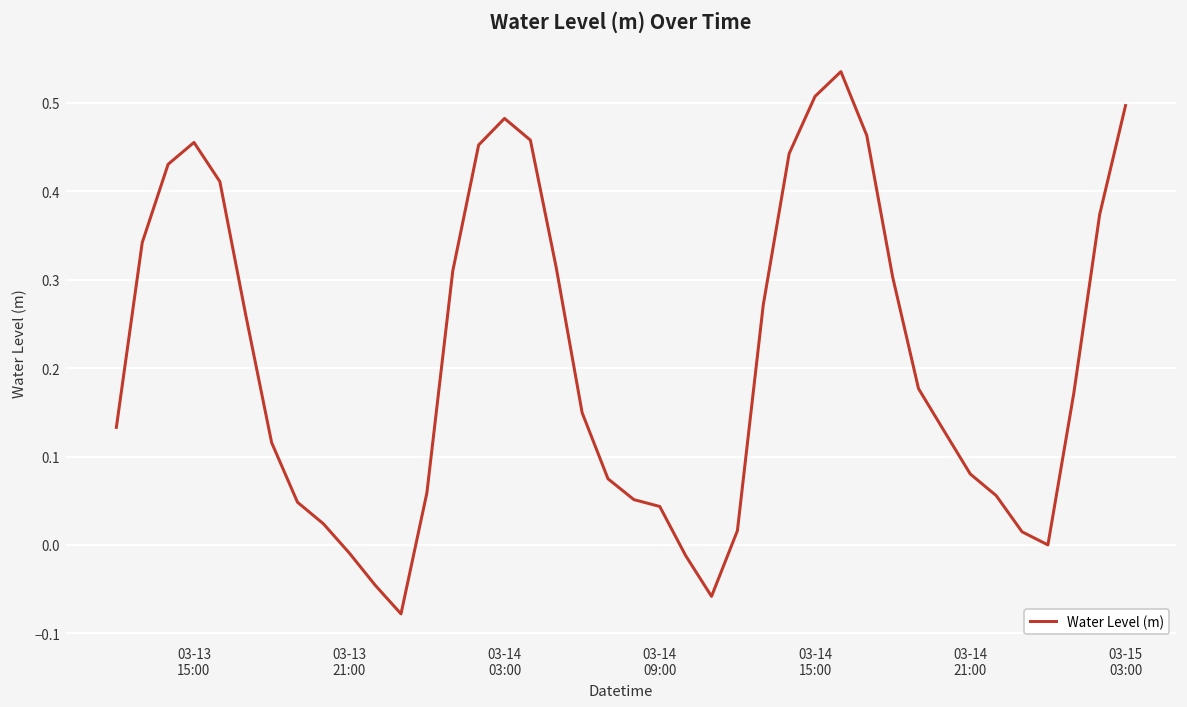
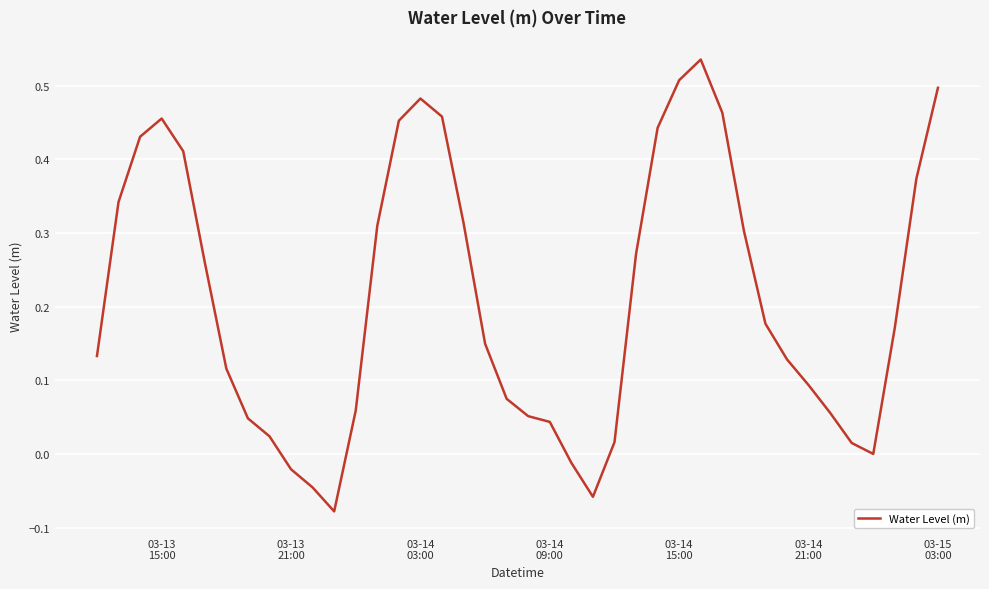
03-13 21:00: -0.01 -> -0.02
03-14 21:00: 0.08 -> 0.09
